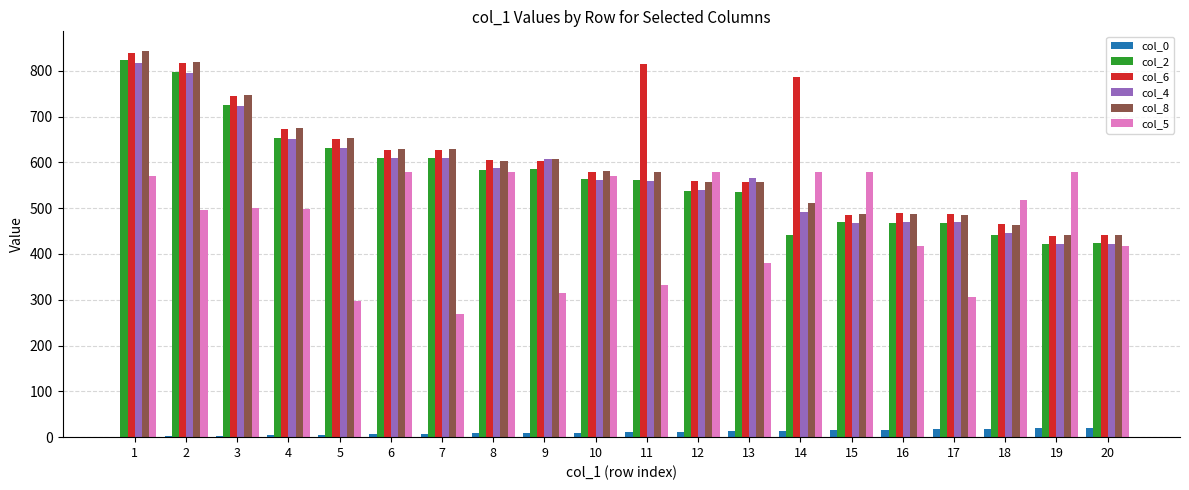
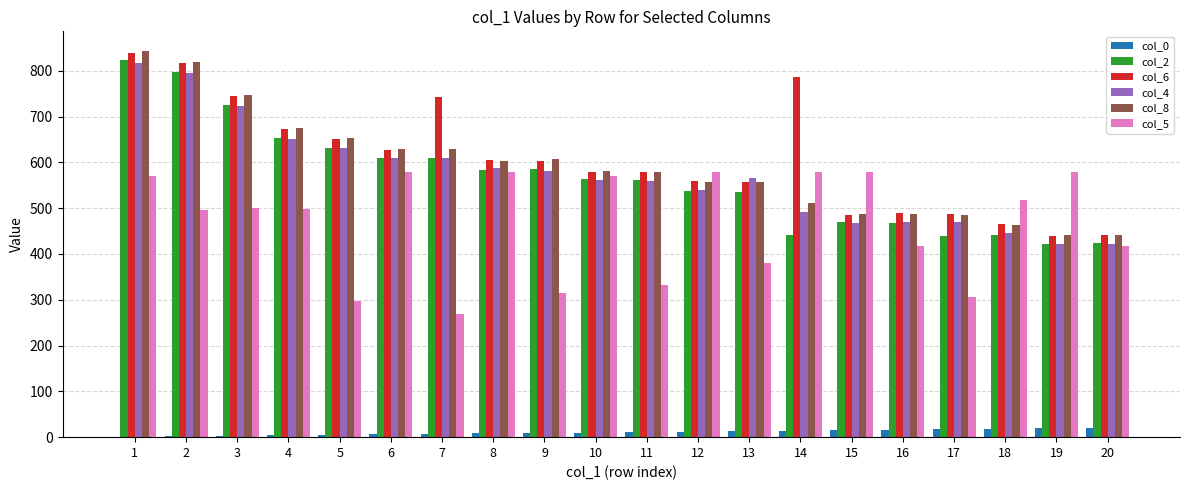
col_6, 7: 630 -> 740
col_4, 9: 610 -> 580
col_6, 11: 820 -> 580
col_2, 17: 470 -> 440
